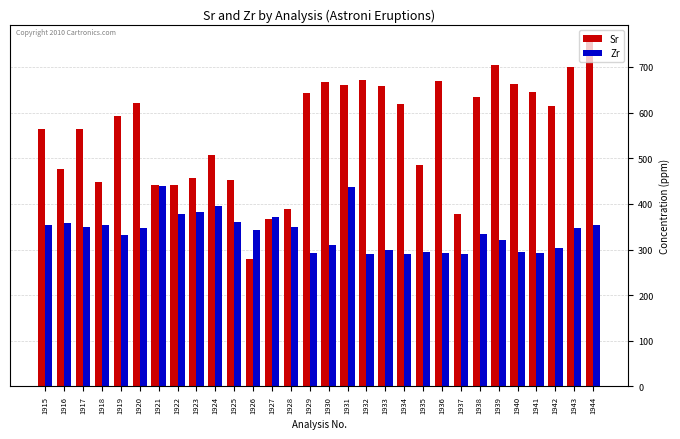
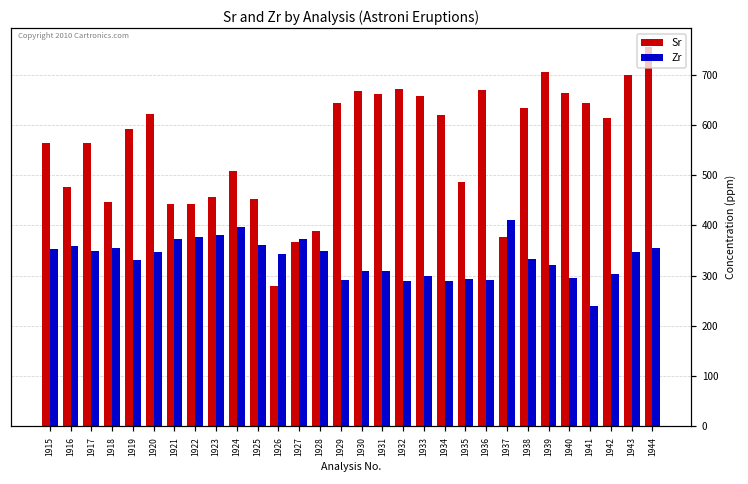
Zr, 1921: 440 -> 370
Zr, 1931: 440 -> 310
Zr, 1937: 290 -> 410
Zr, 1941: 290 -> 240
